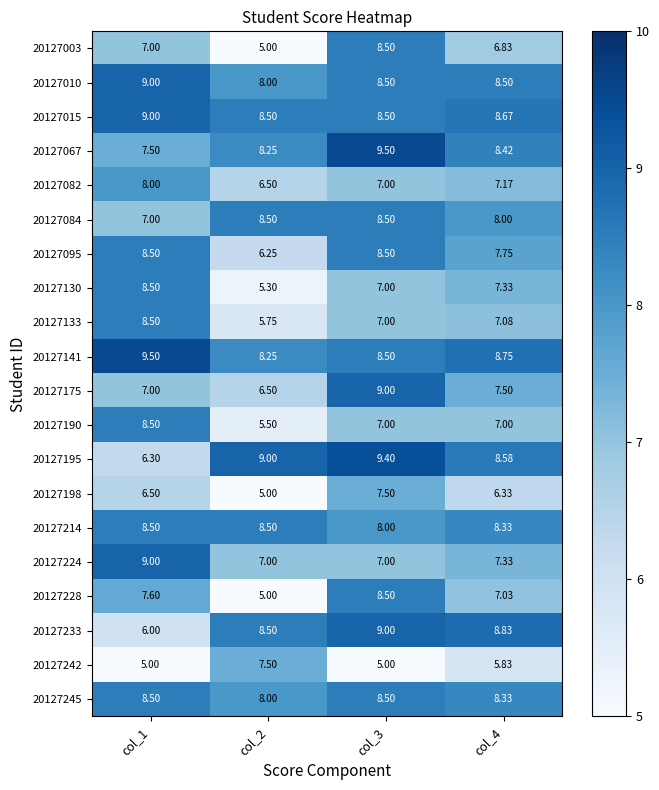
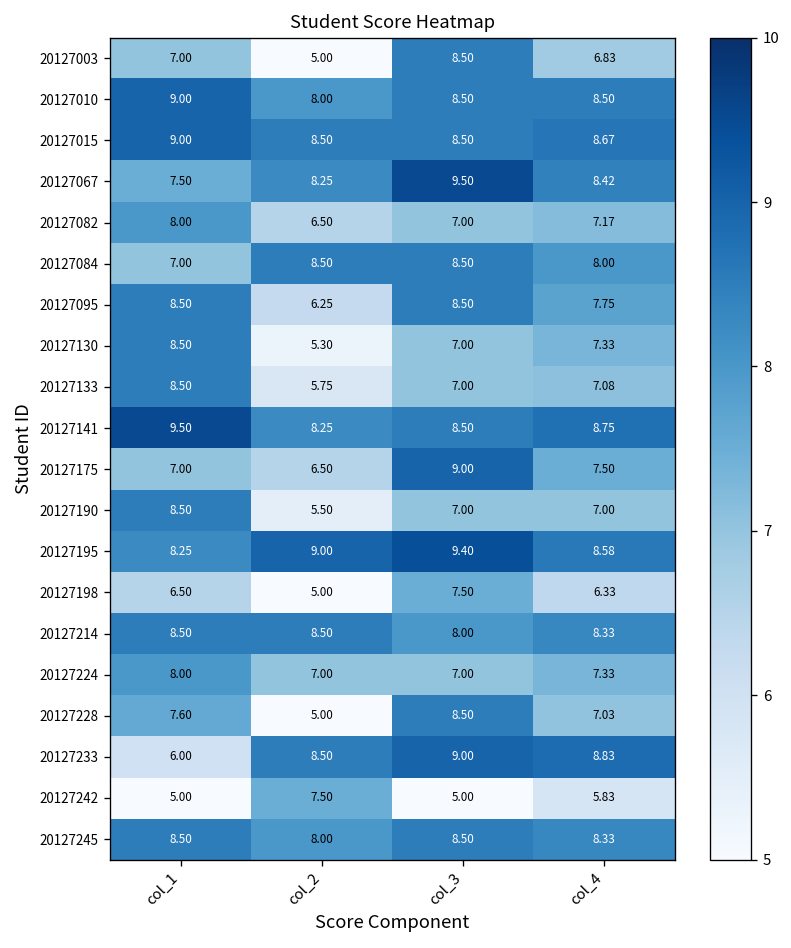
20127195, col_1: 6.30 -> 8.25
20127224, col_1: 9.00 -> 8.00
